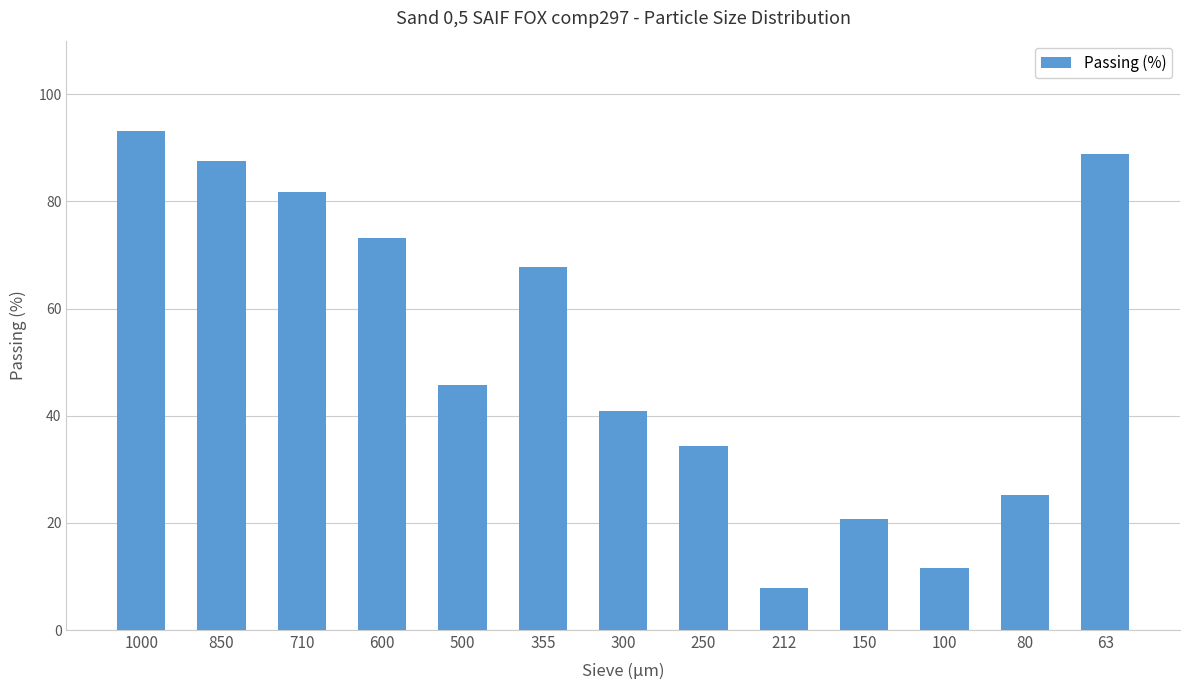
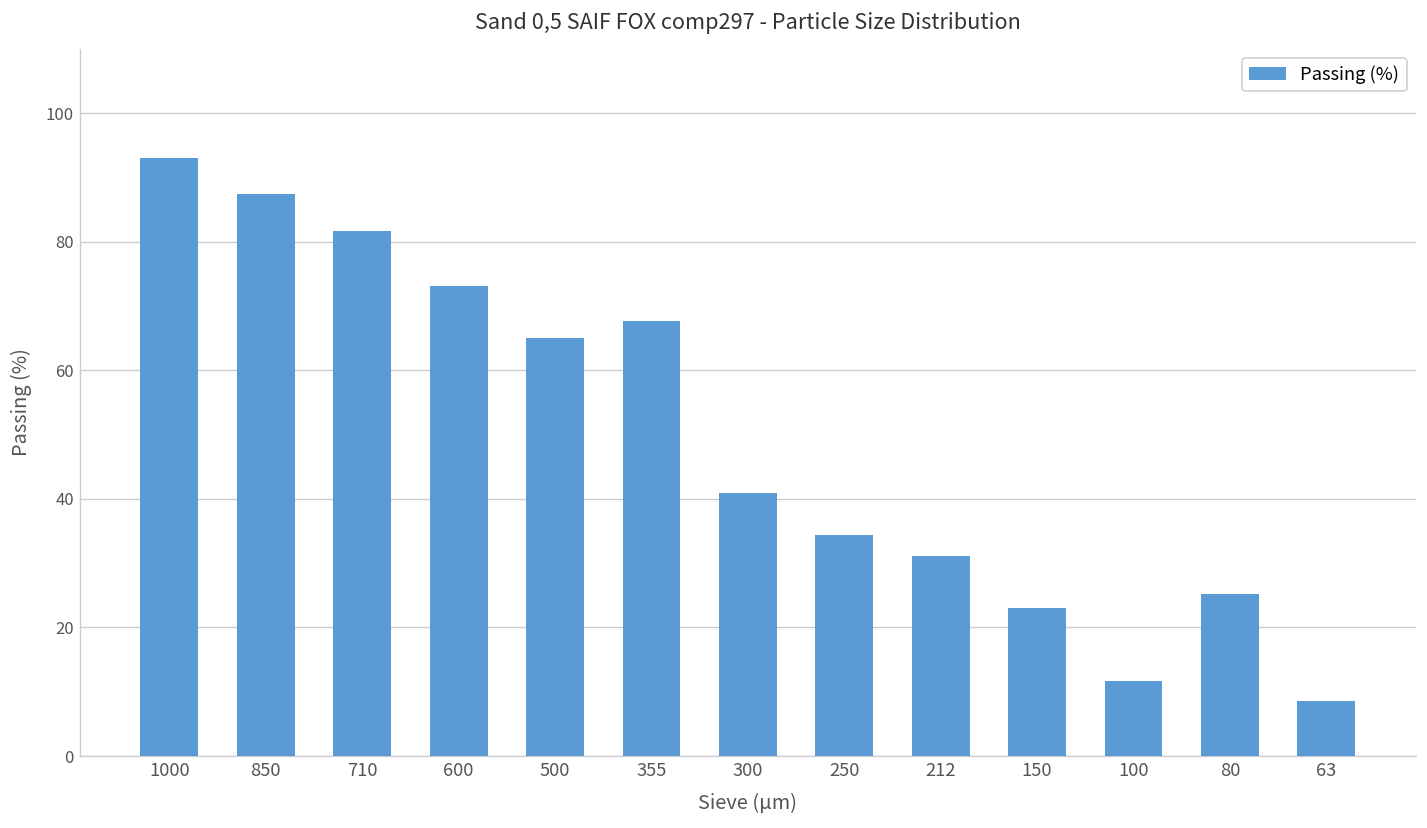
500: 46 -> 65
212: 8 -> 31
150: 21 -> 23
63: 89 -> 8
